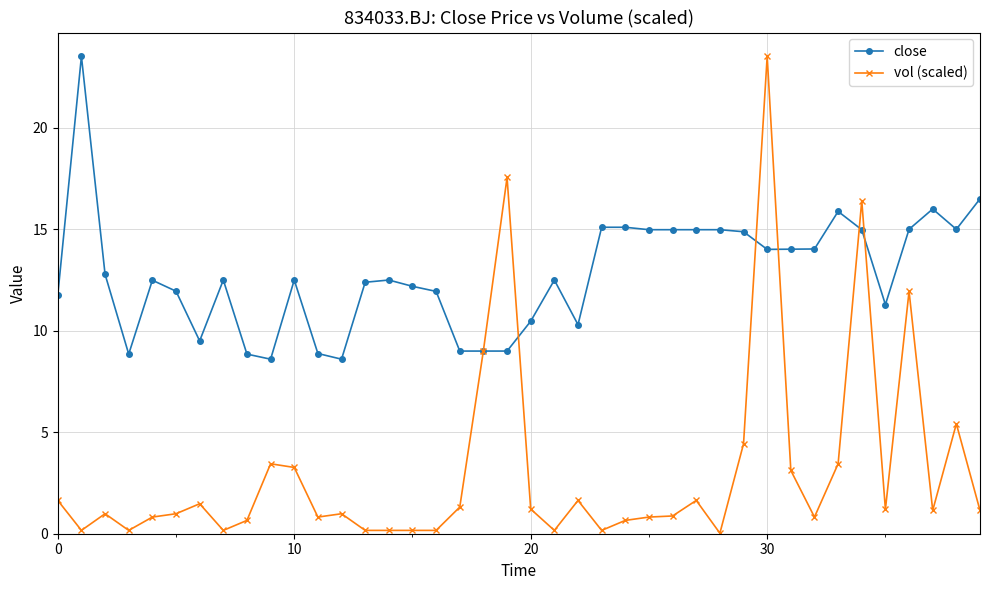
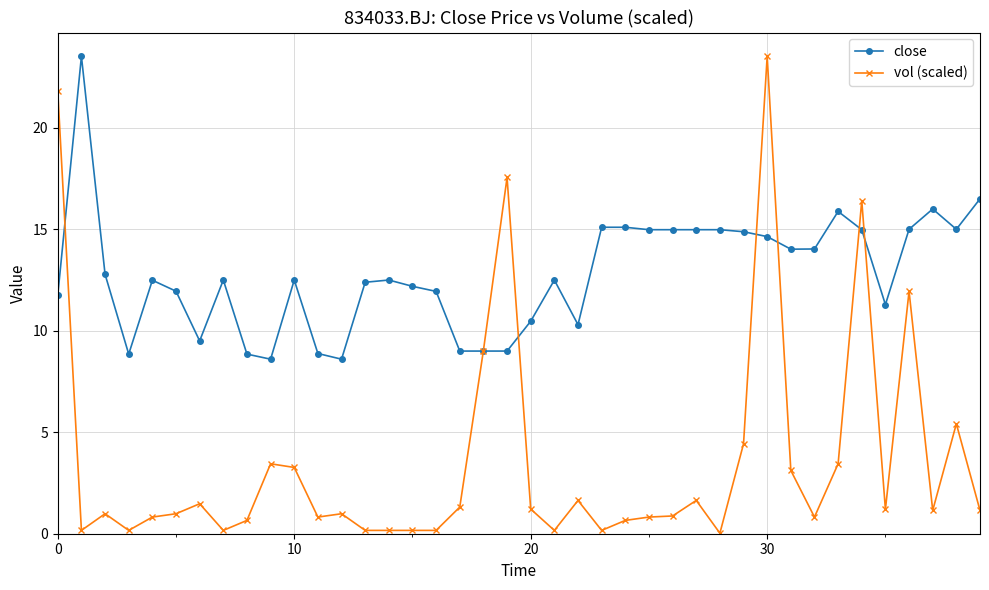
vol (scaled), 0: 1.6 -> 21.8
close, 30: 14.0 -> 14.6
